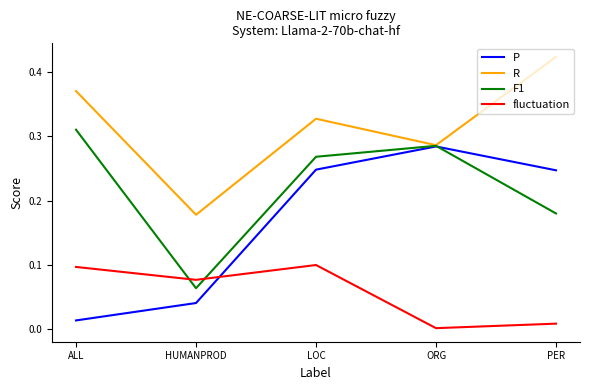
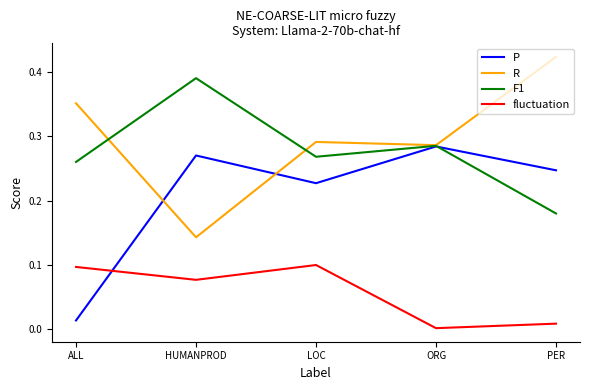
R, ALL: 0.37 -> 0.35
F1, ALL: 0.31 -> 0.26
P, HUMANPROD: 0.04 -> 0.27
R, HUMANPROD: 0.18 -> 0.14
F1, HUMANPROD: 0.06 -> 0.39
P, LOC: 0.25 -> 0.23
R, LOC: 0.33 -> 0.29
